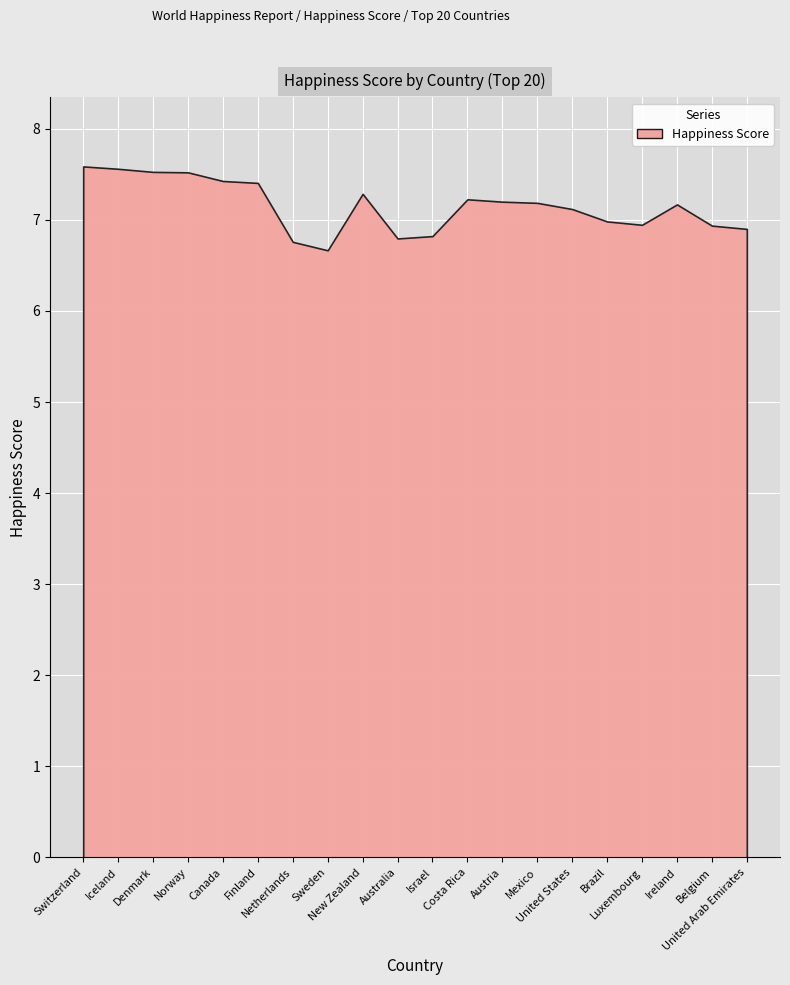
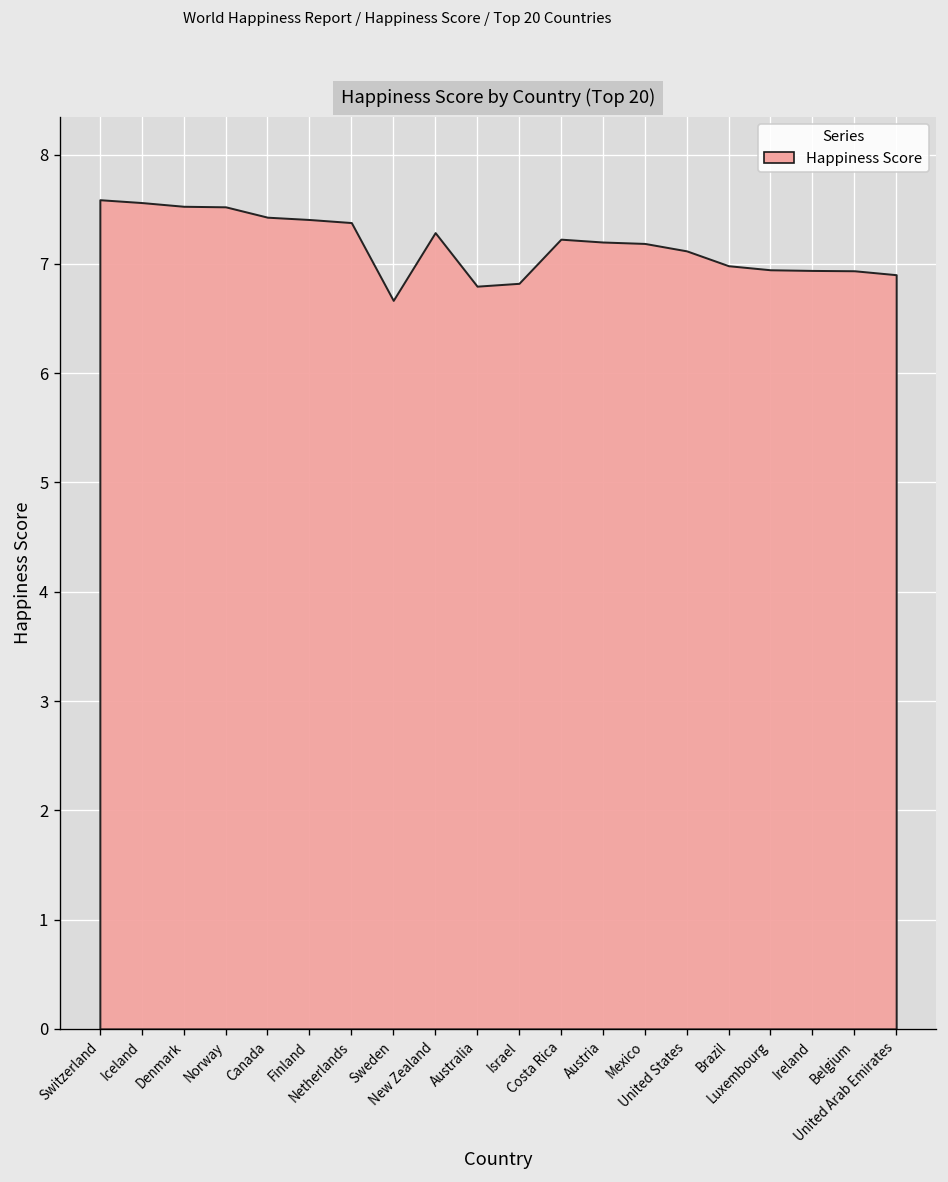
Netherlands: 6.8 -> 7.4
Ireland: 7.2 -> 6.9
